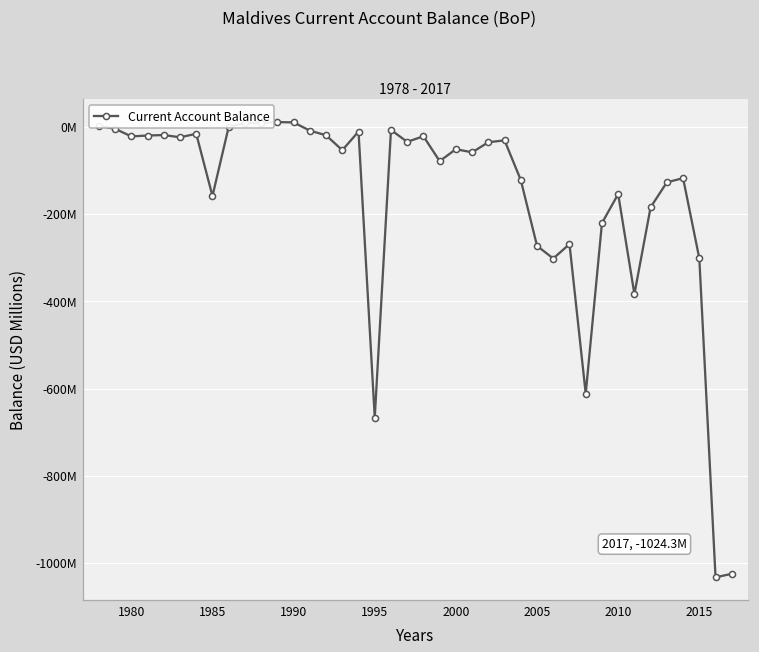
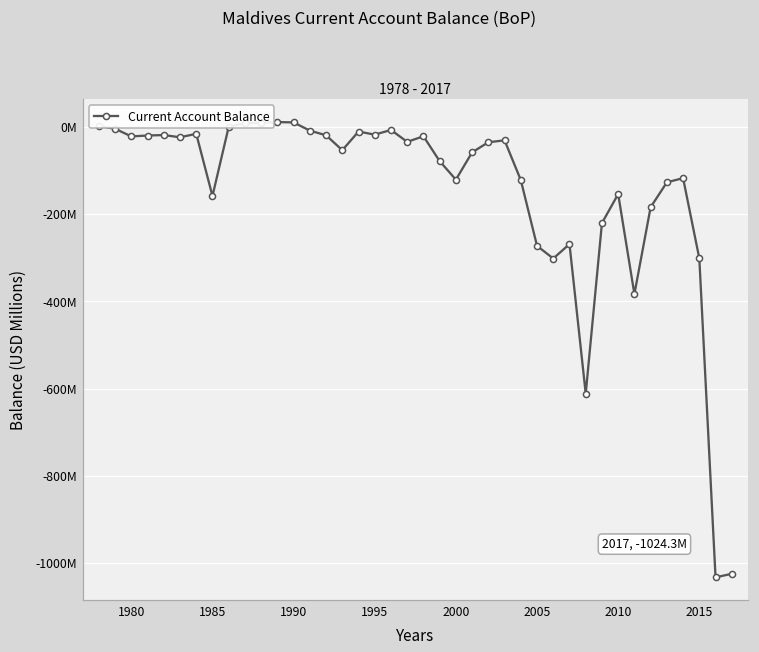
1995: -670000000 -> -20000000
2000: -50000000 -> -120000000
